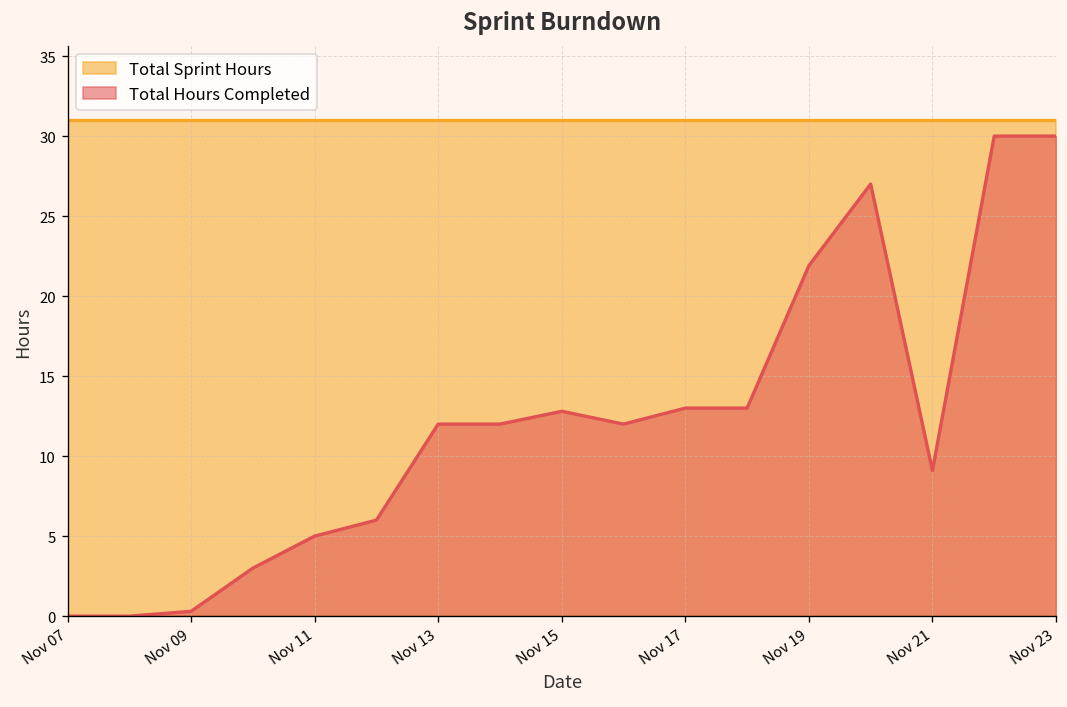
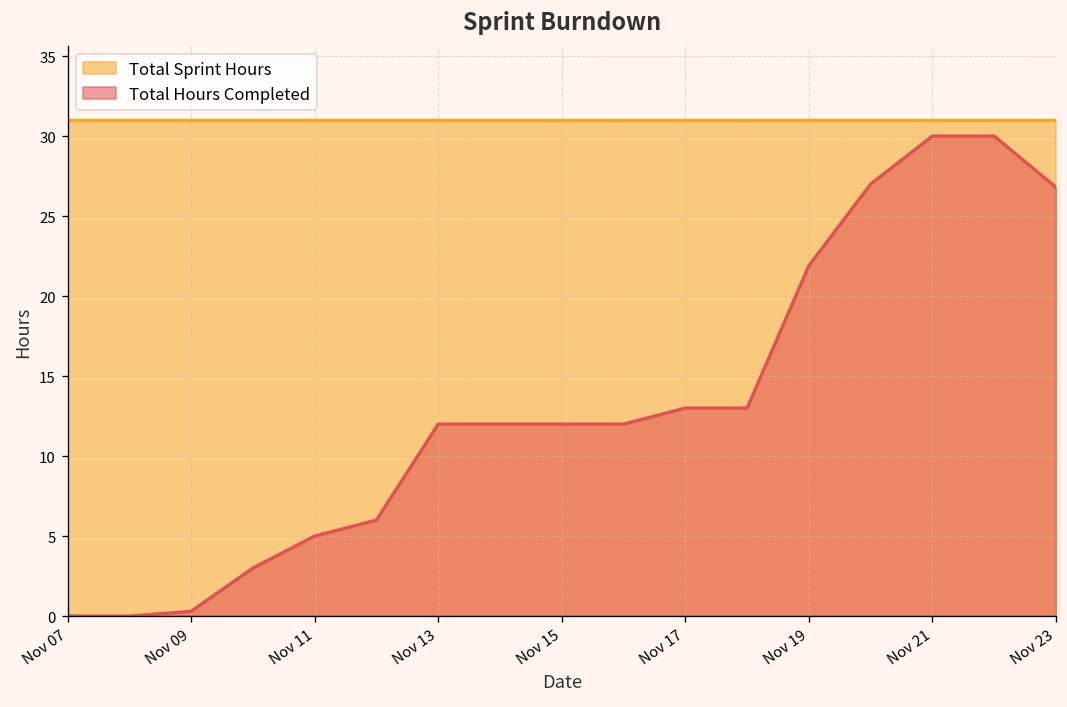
Total Hours Completed, Nov 15: 12.8 -> 12.0
Total Hours Completed, Nov 21: 9.1 -> 30.0
Total Hours Completed, Nov 23: 30.0 -> 26.8
